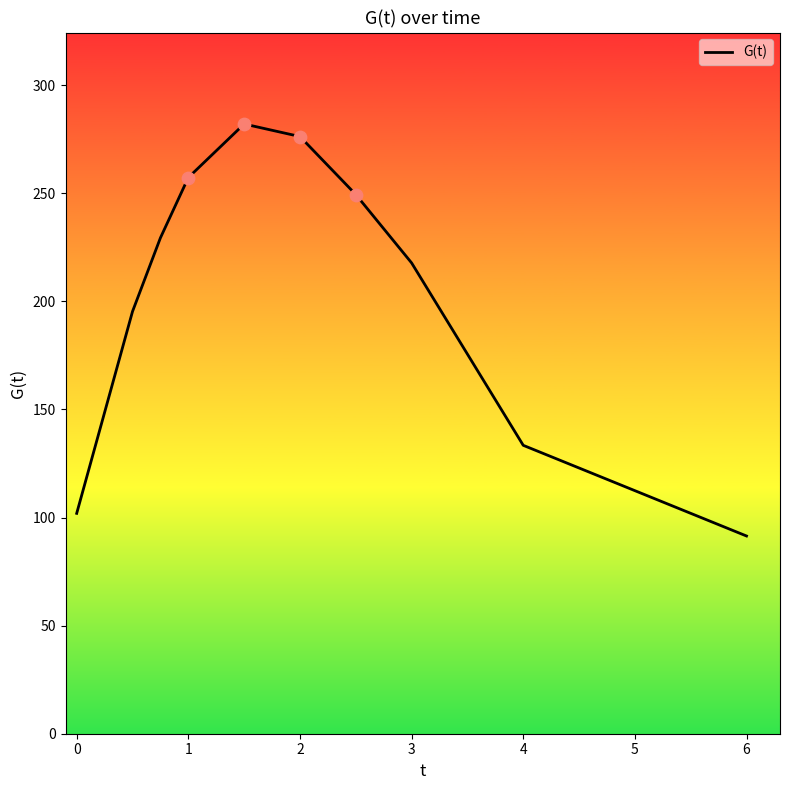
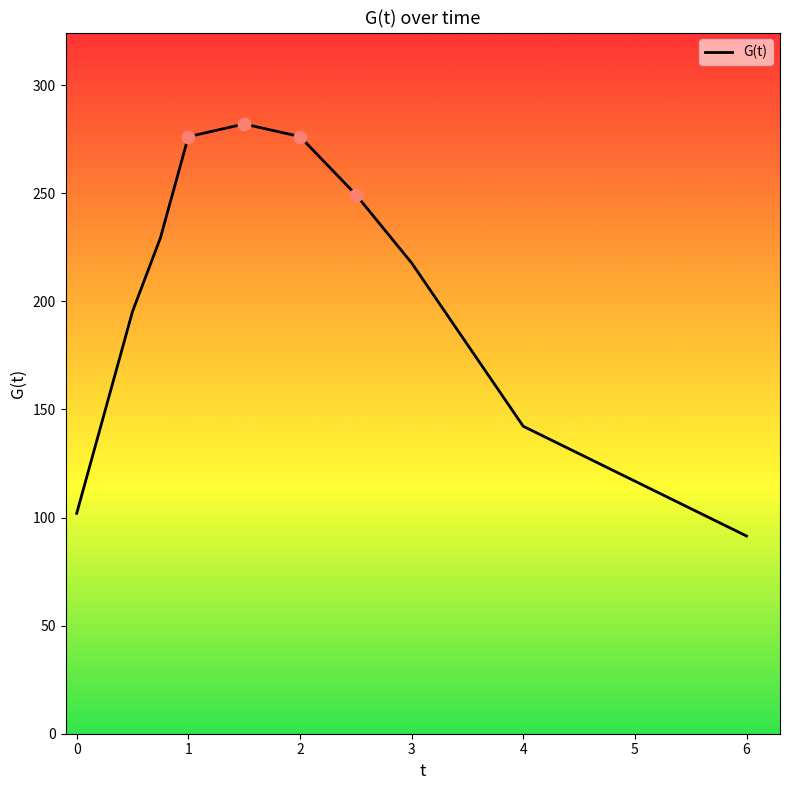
G(t), 1: 257 -> 276
G(t), 4: 133 -> 142
